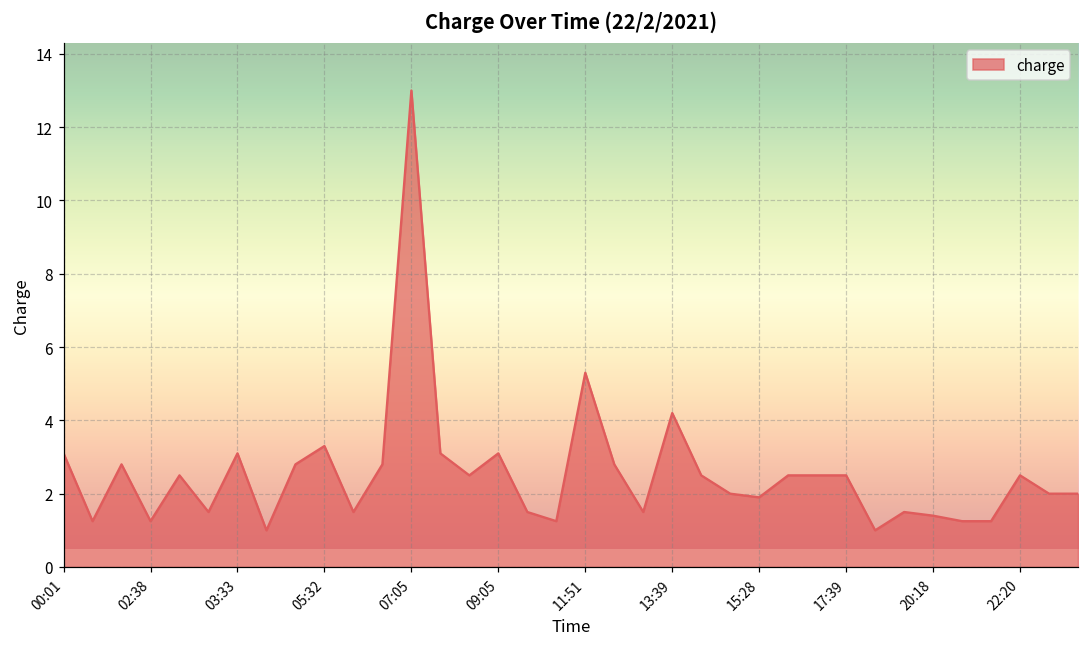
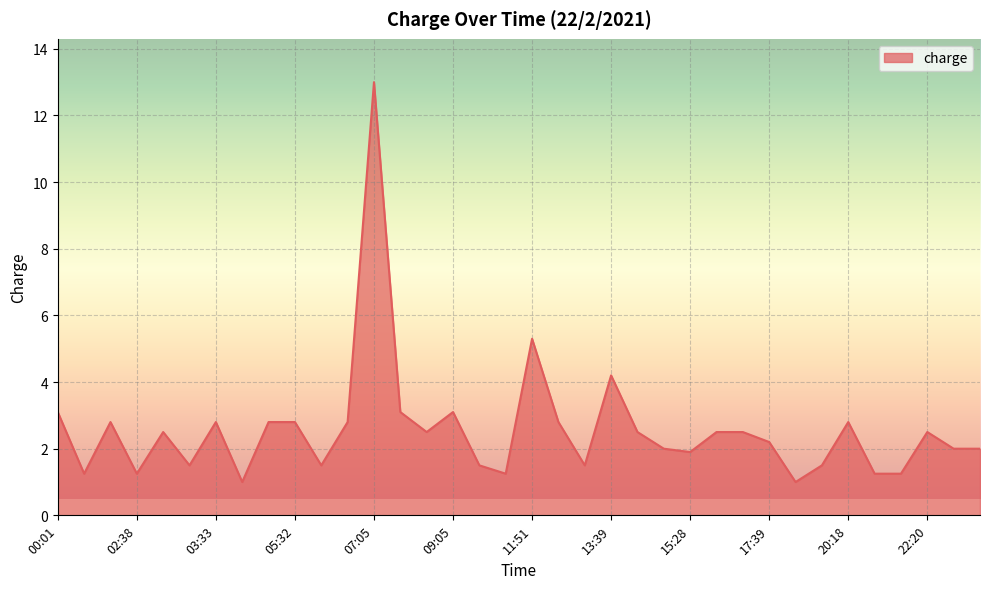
03:33: 3.1 -> 2.8
05:32: 3.3 -> 2.8
17:39: 2.5 -> 2.2
20:18: 1.4 -> 2.8
